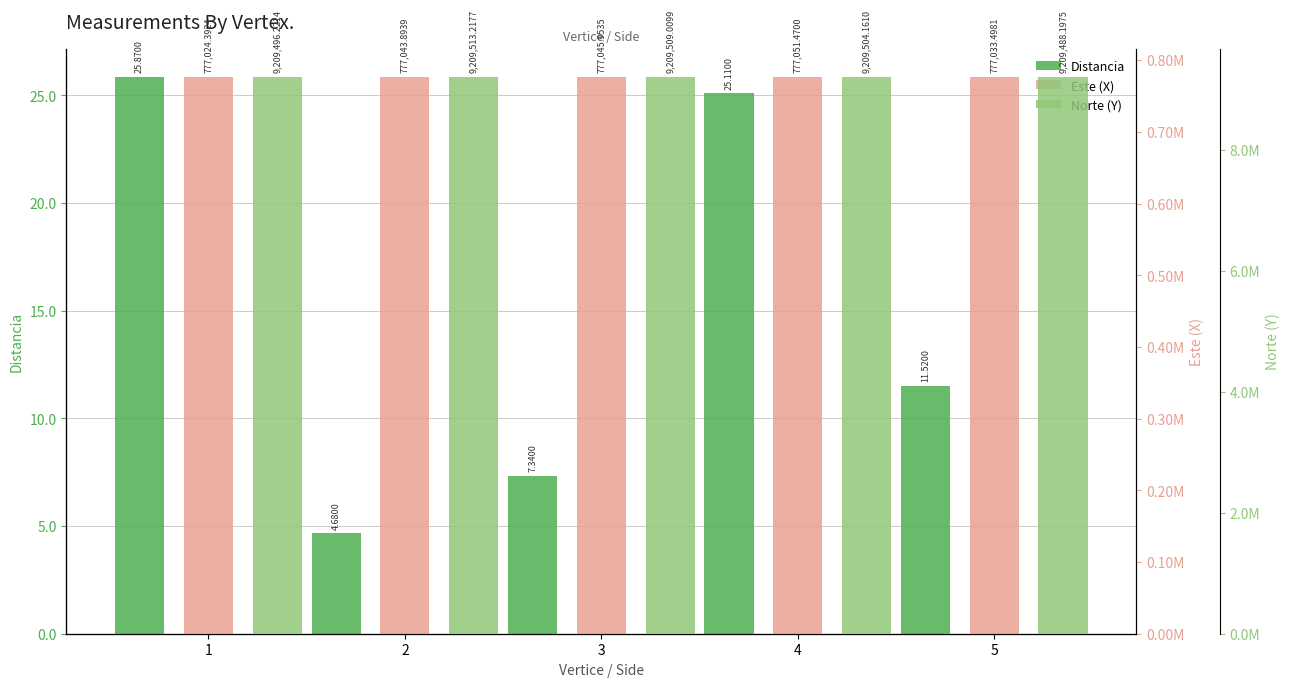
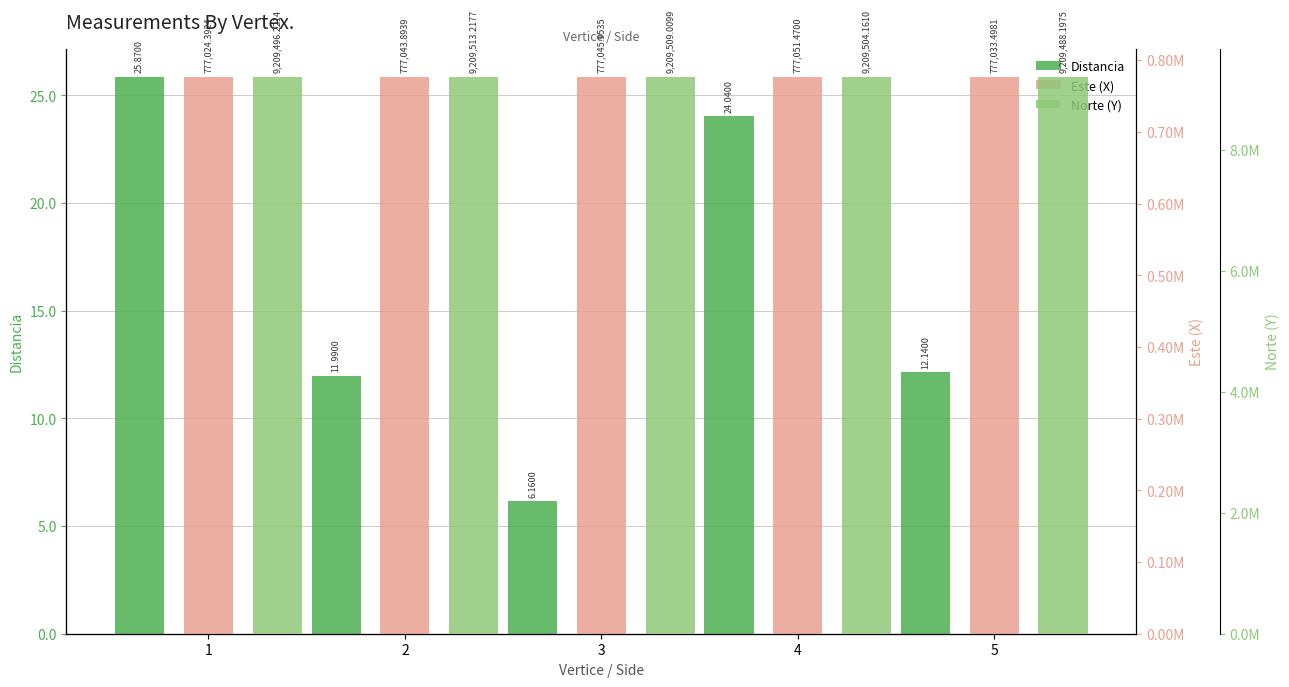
Distancia, 2: 4.6800 -> 11.9900
Distancia, 3: 7.3400 -> 6.1600
Distancia, 4: 25.1100 -> 24.0400
Distancia, 5: 11.5200 -> 12.1400
